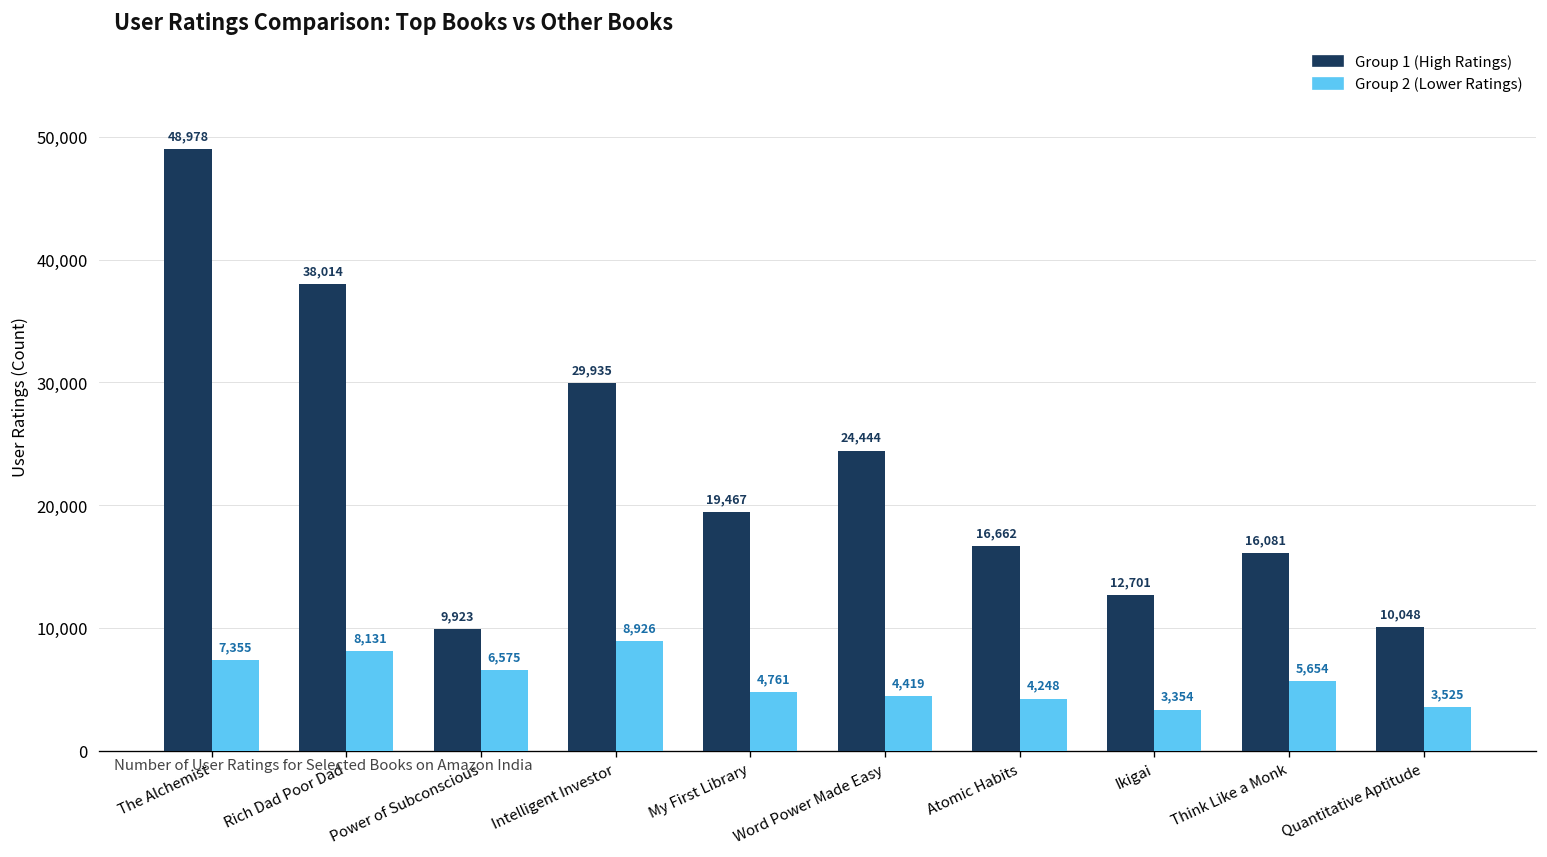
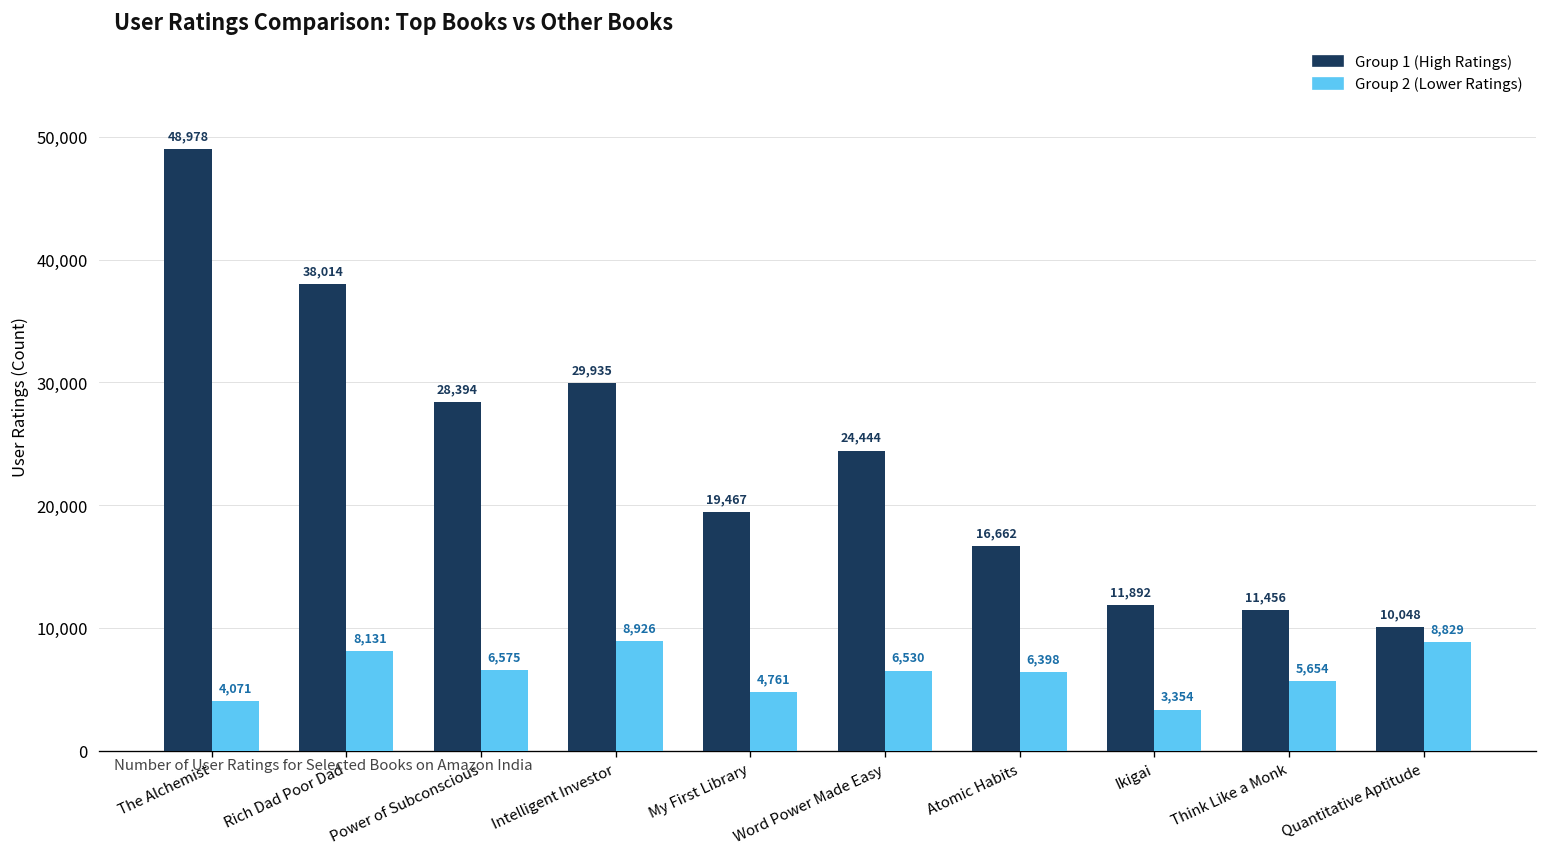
Group 2 (Lower Ratings), The Alchemist: 7,355 -> 4,071
Group 1 (High Ratings), Power of Subconscious: 9,923 -> 28,394
Group 2 (Lower Ratings), Word Power Made Easy: 4,419 -> 6,530
Group 2 (Lower Ratings), Atomic Habits: 4,248 -> 6,398
Group 1 (High Ratings), Ikigai: 12,701 -> 11,892
Group 1 (High Ratings), Think Like a Monk: 16,081 -> 11,456
Group 2 (Lower Ratings), Quantitative Aptitude: 3,525 -> 8,829
